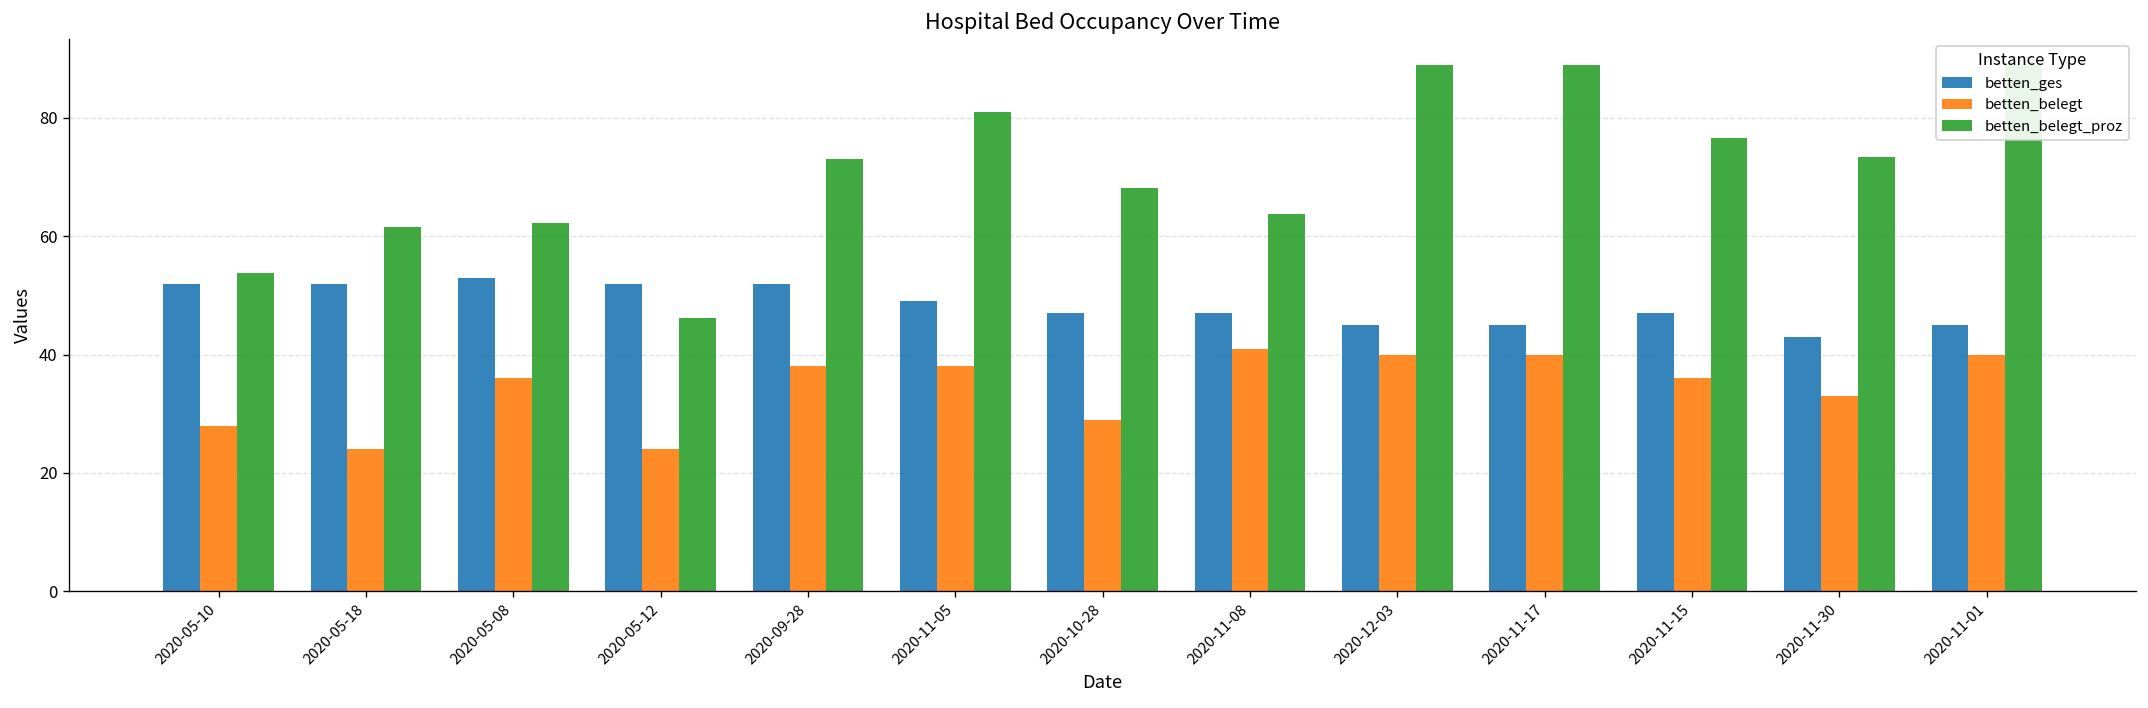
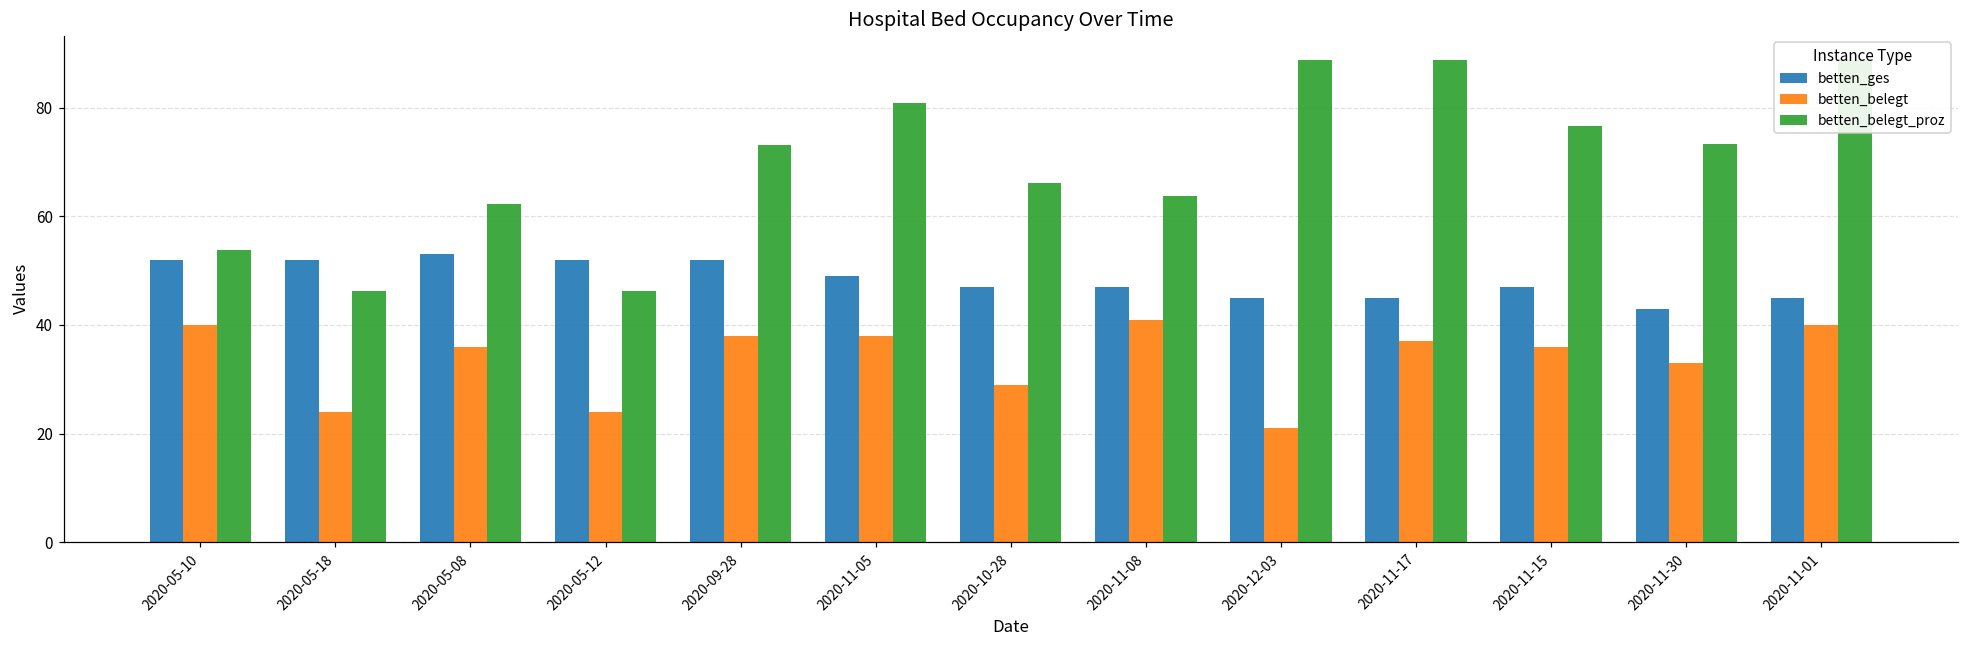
betten_belegt, 2020-05-10: 28 -> 40
betten_belegt_proz, 2020-05-18: 62 -> 46
betten_belegt_proz, 2020-10-28: 68 -> 66
betten_belegt, 2020-12-03: 40 -> 21
betten_belegt, 2020-11-17: 40 -> 37
